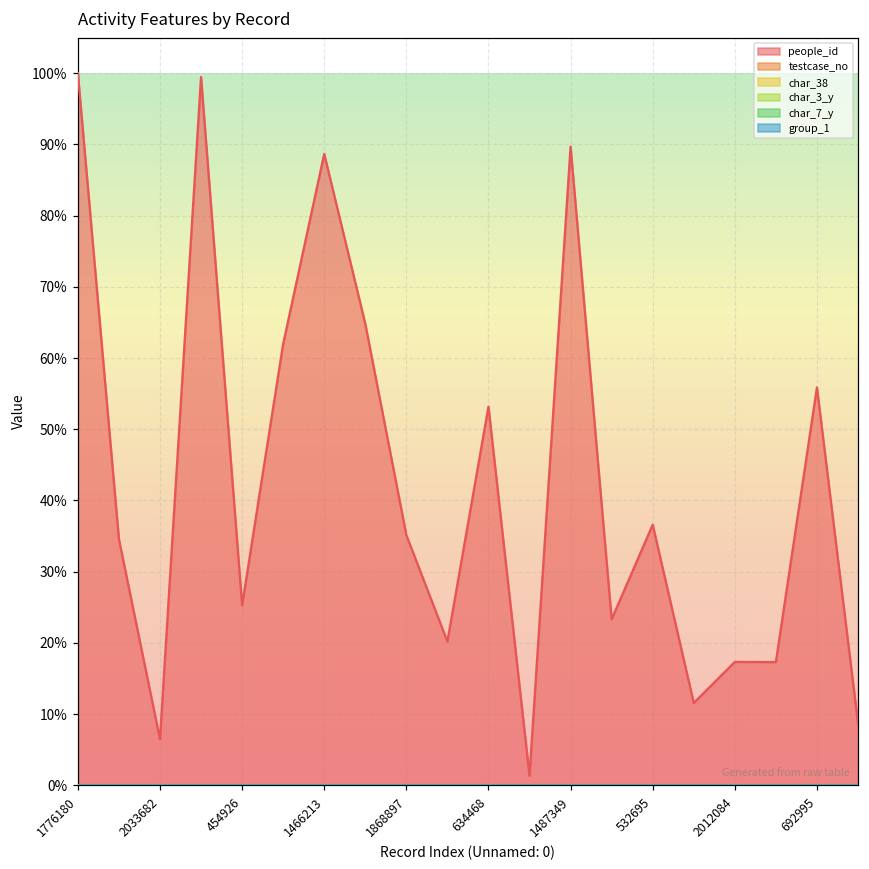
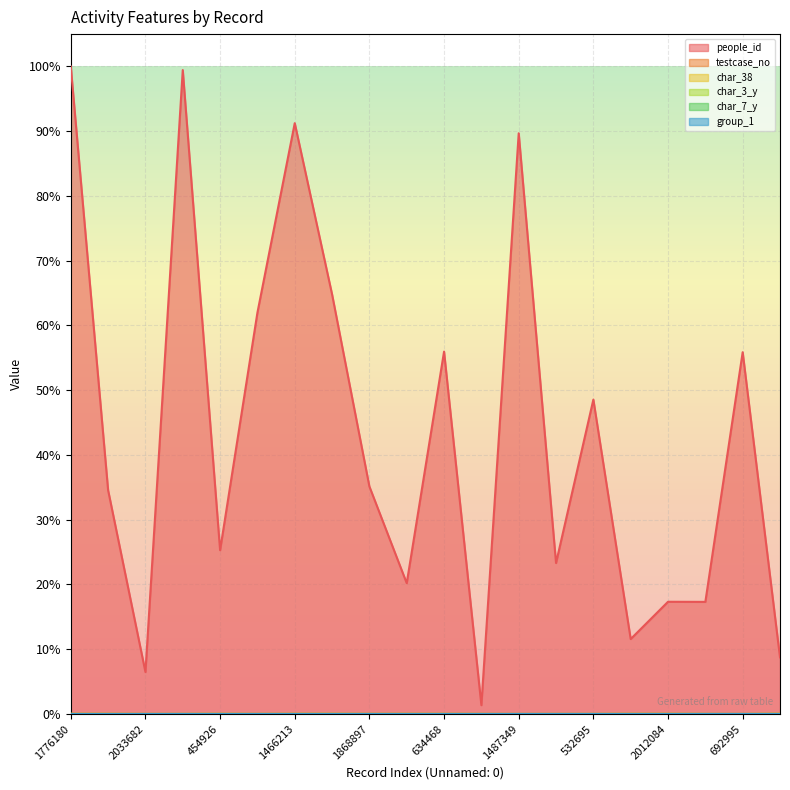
people_id, 1466213: 89% -> 91%
people_id, 634468: 53% -> 56%
people_id, 532695: 37% -> 49%
